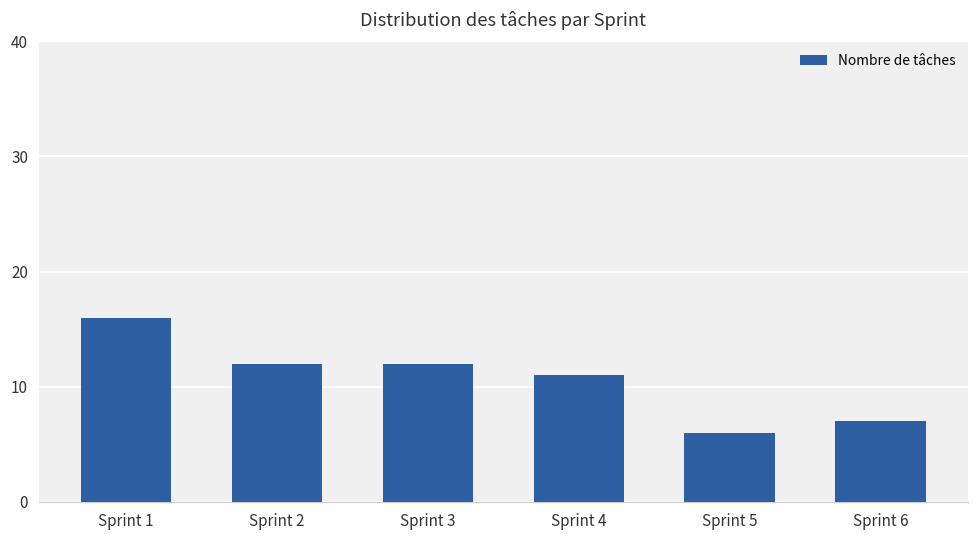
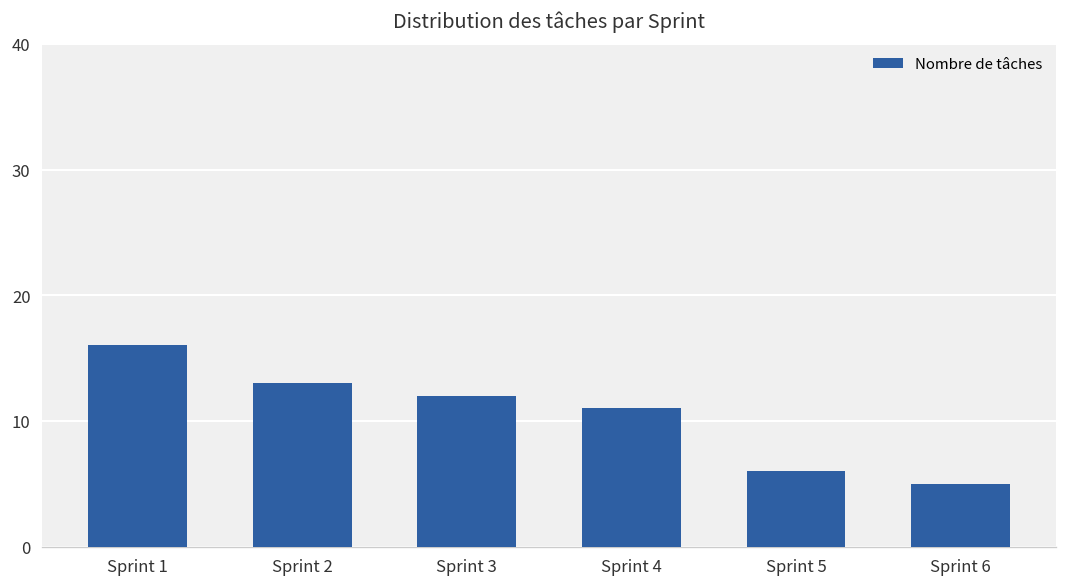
Sprint 2: 12 -> 13
Sprint 6: 7 -> 5
